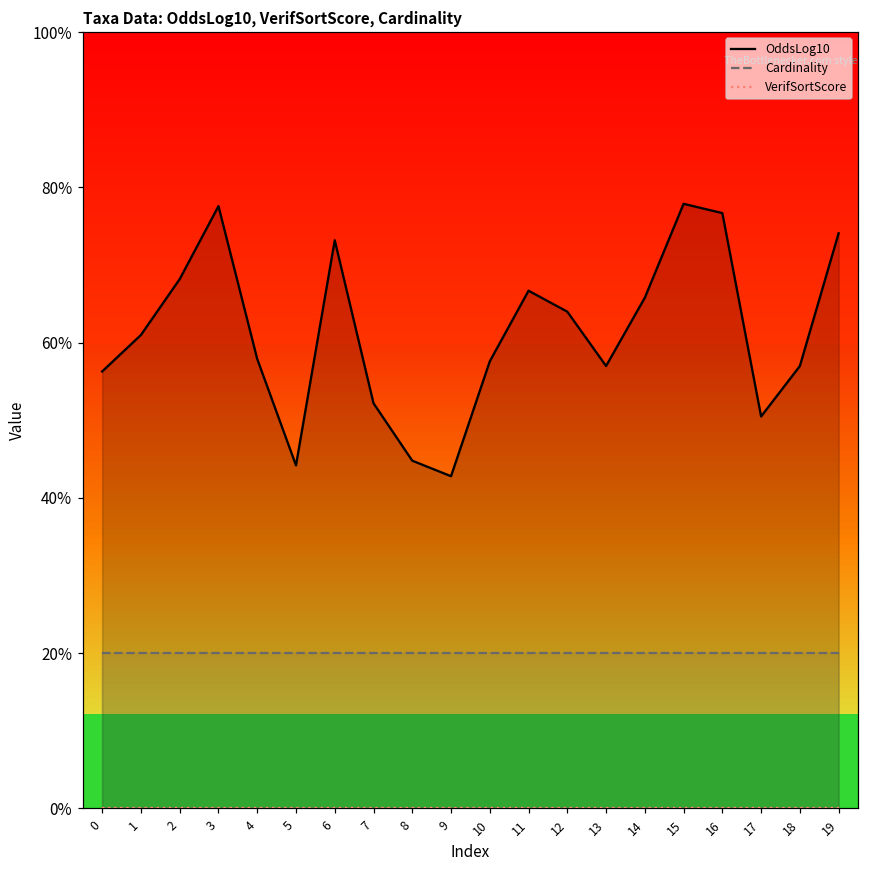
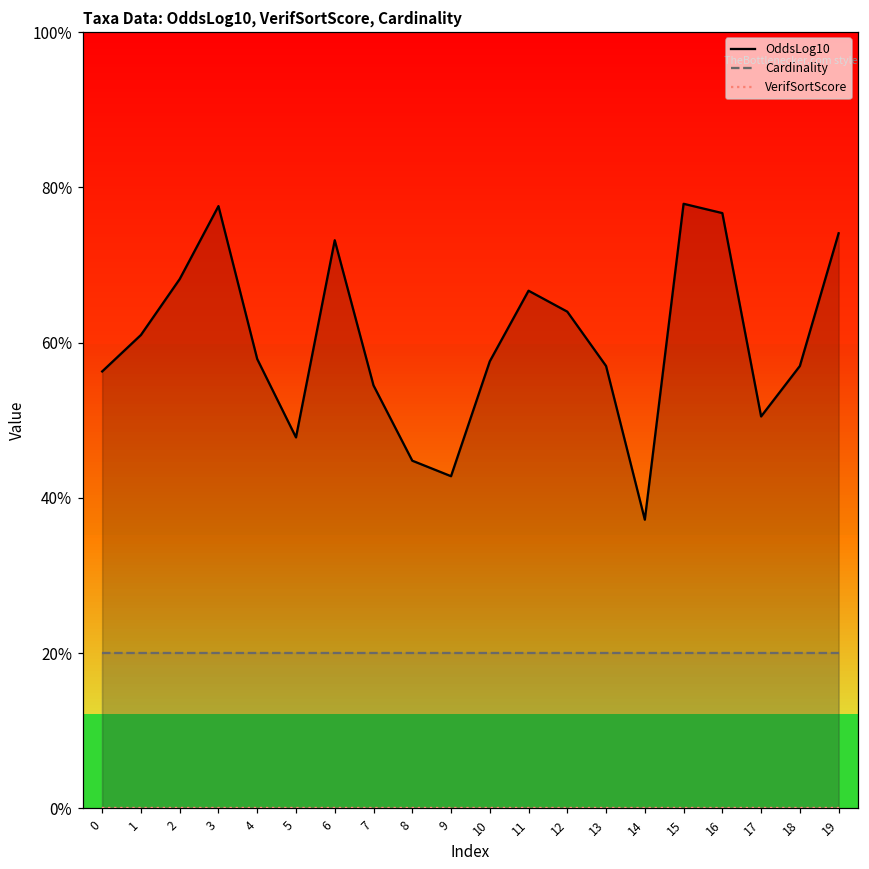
OddsLog10, 5: 44% -> 48%
OddsLog10, 7: 52% -> 55%
OddsLog10, 14: 66% -> 37%
